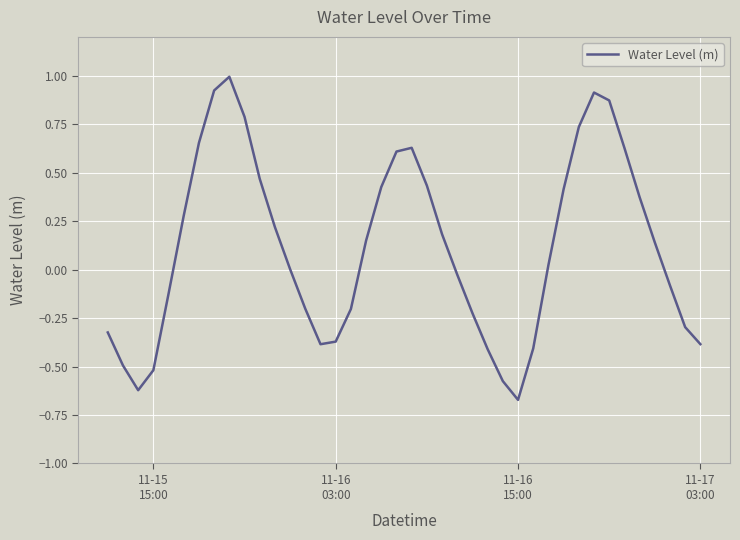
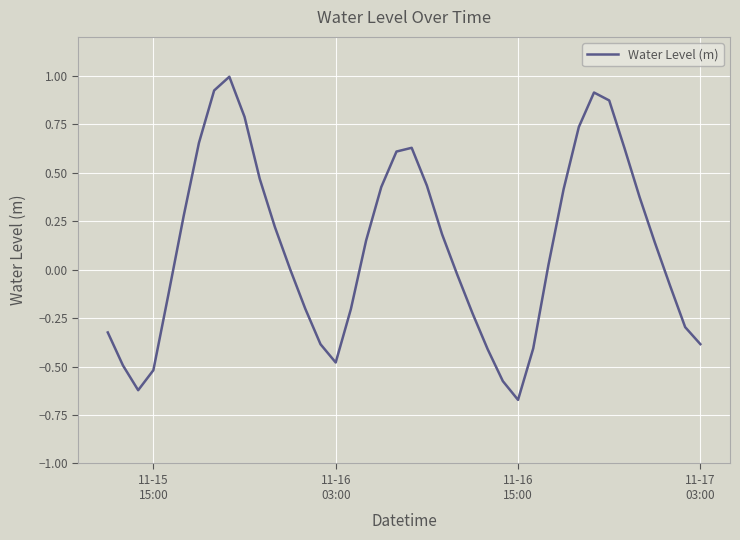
11-16 03:00: -0.37 -> -0.48
